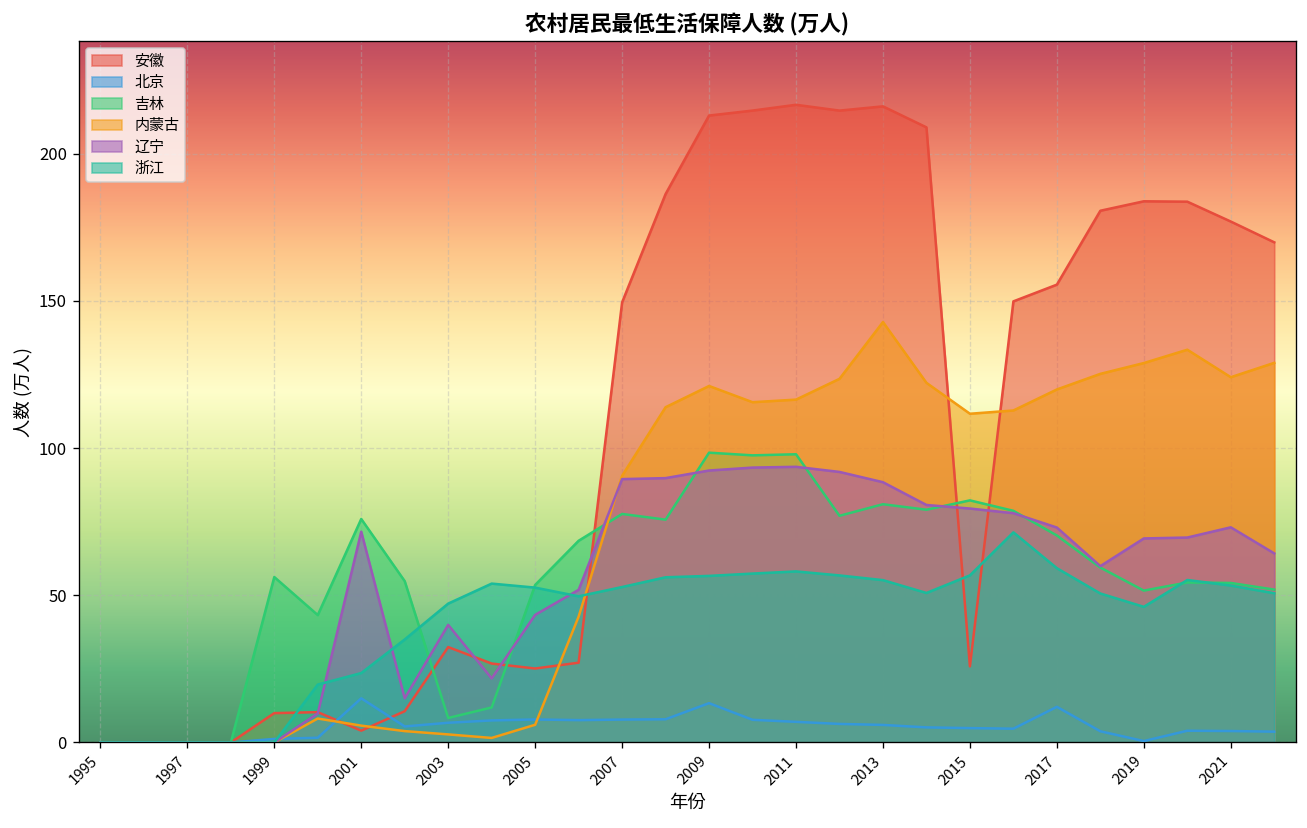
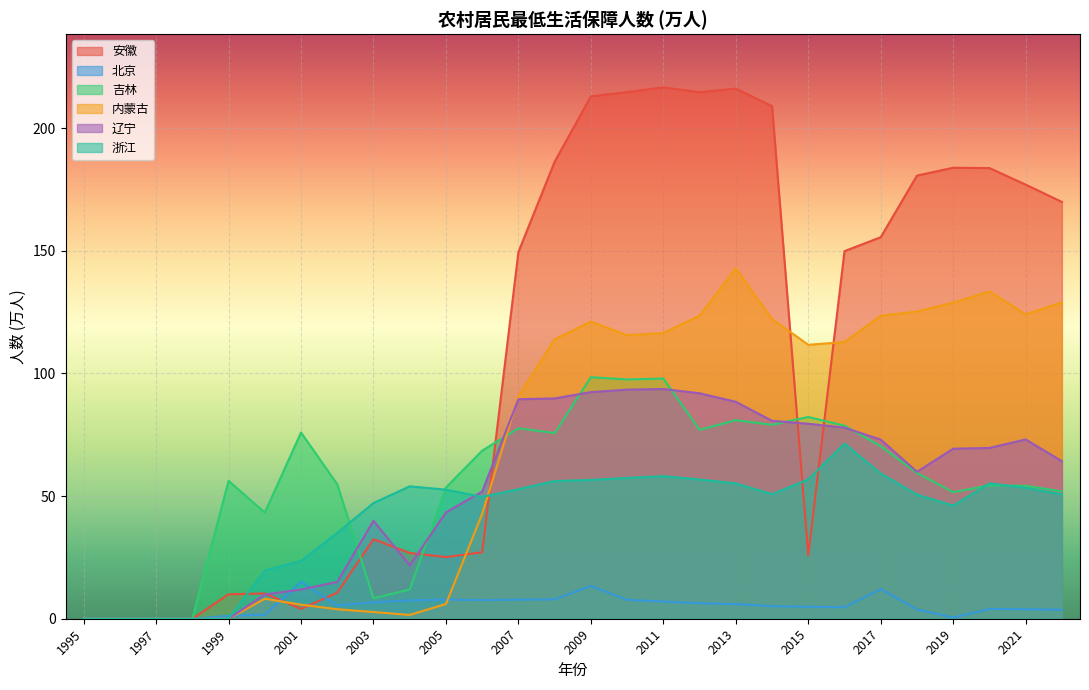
辽宁, 2001: 72 -> 12
内蒙古, 2017: 120 -> 124
